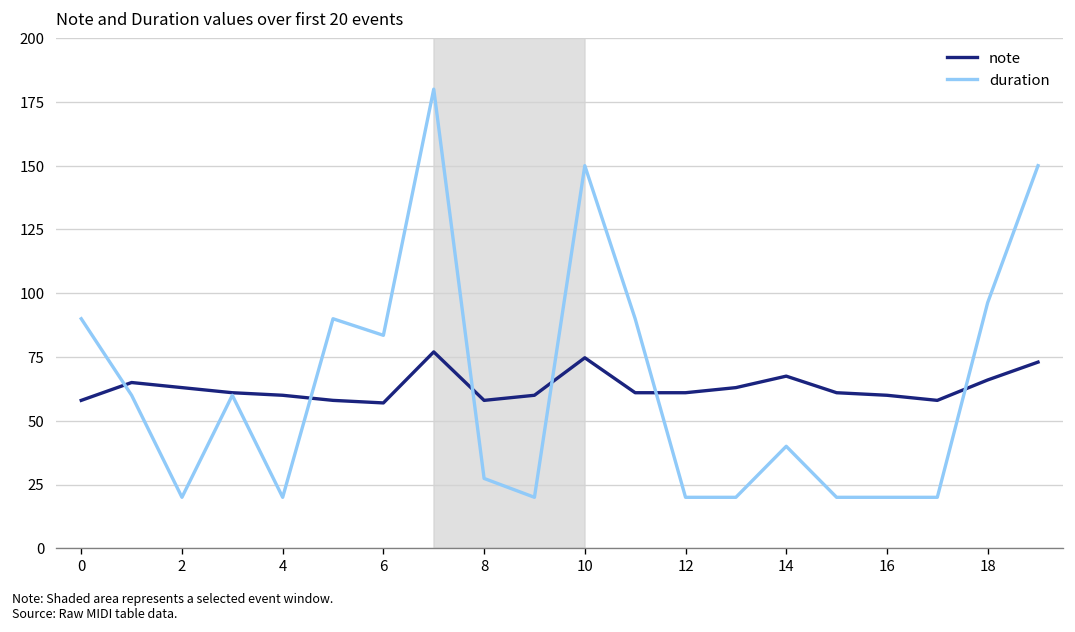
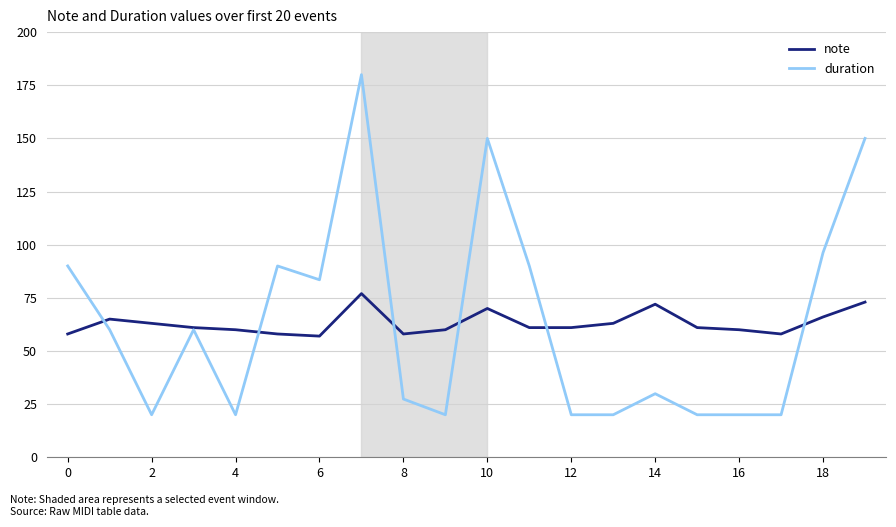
note, 10: 75 -> 70
note, 14: 68 -> 72
duration, 14: 40 -> 30
